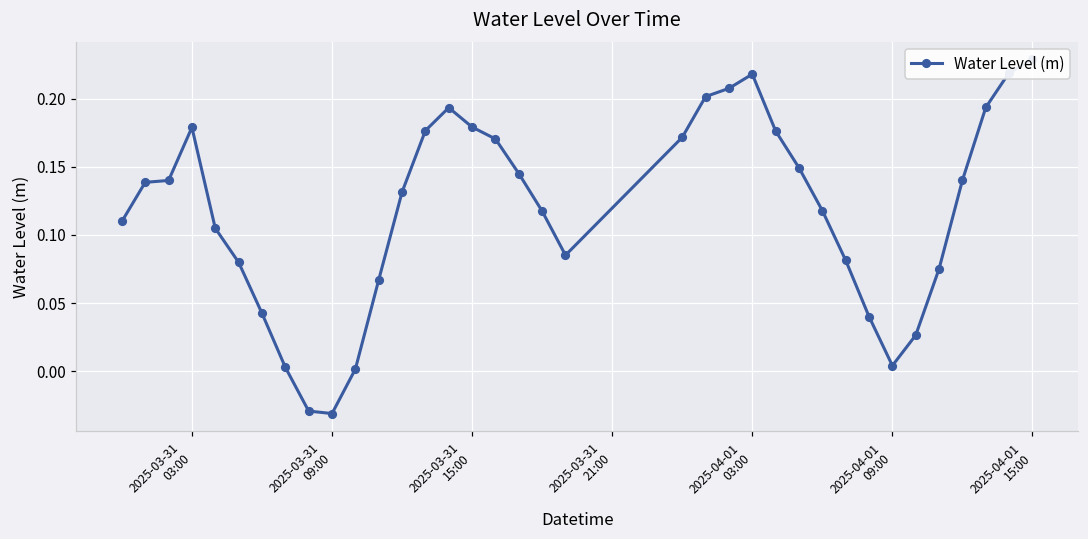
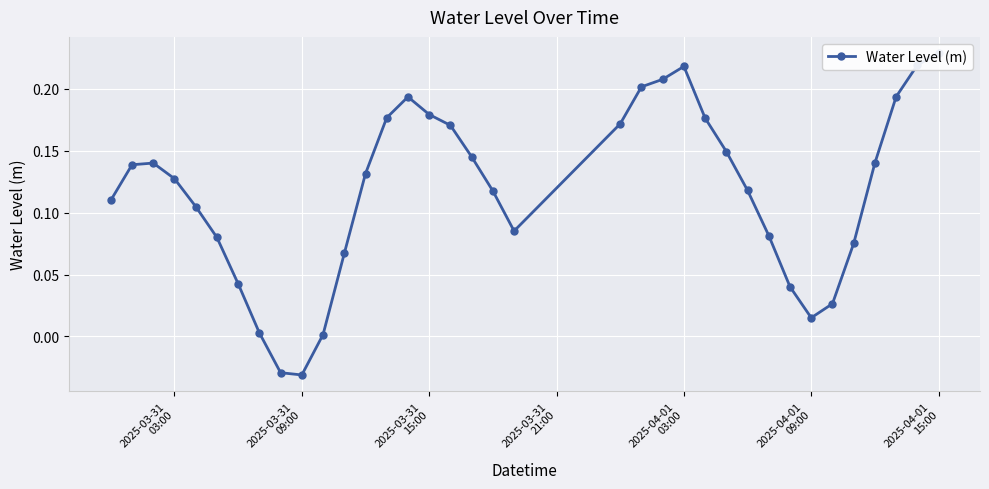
2025-03-31 03:00: 0.179 -> 0.127
2025-04-01 09:00: 0.004 -> 0.015
